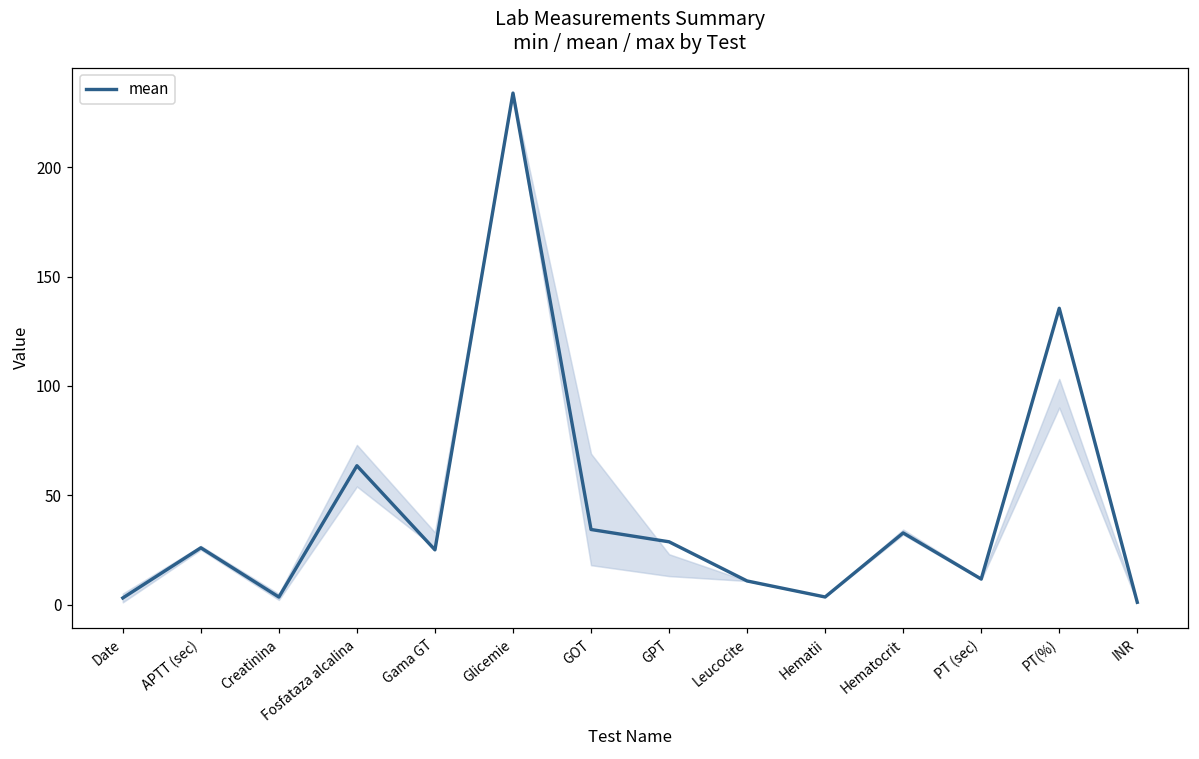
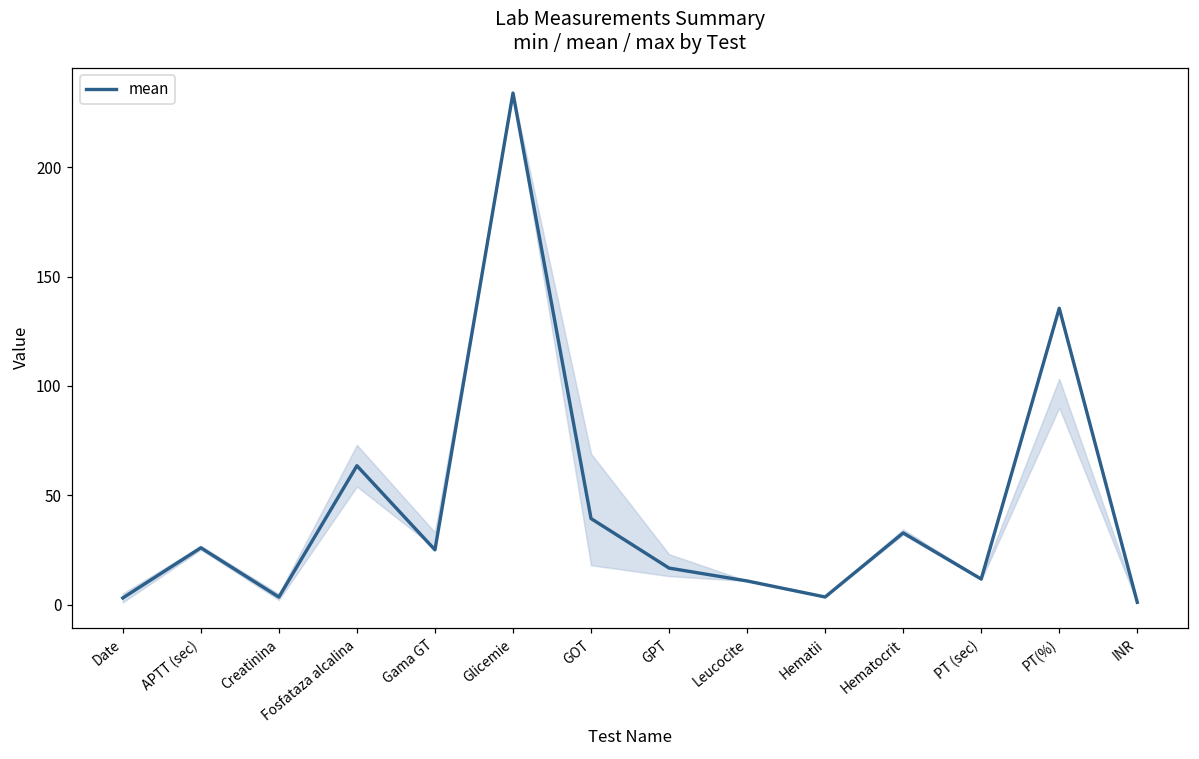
mean, GOT: 34 -> 39
mean, GPT: 29 -> 17
